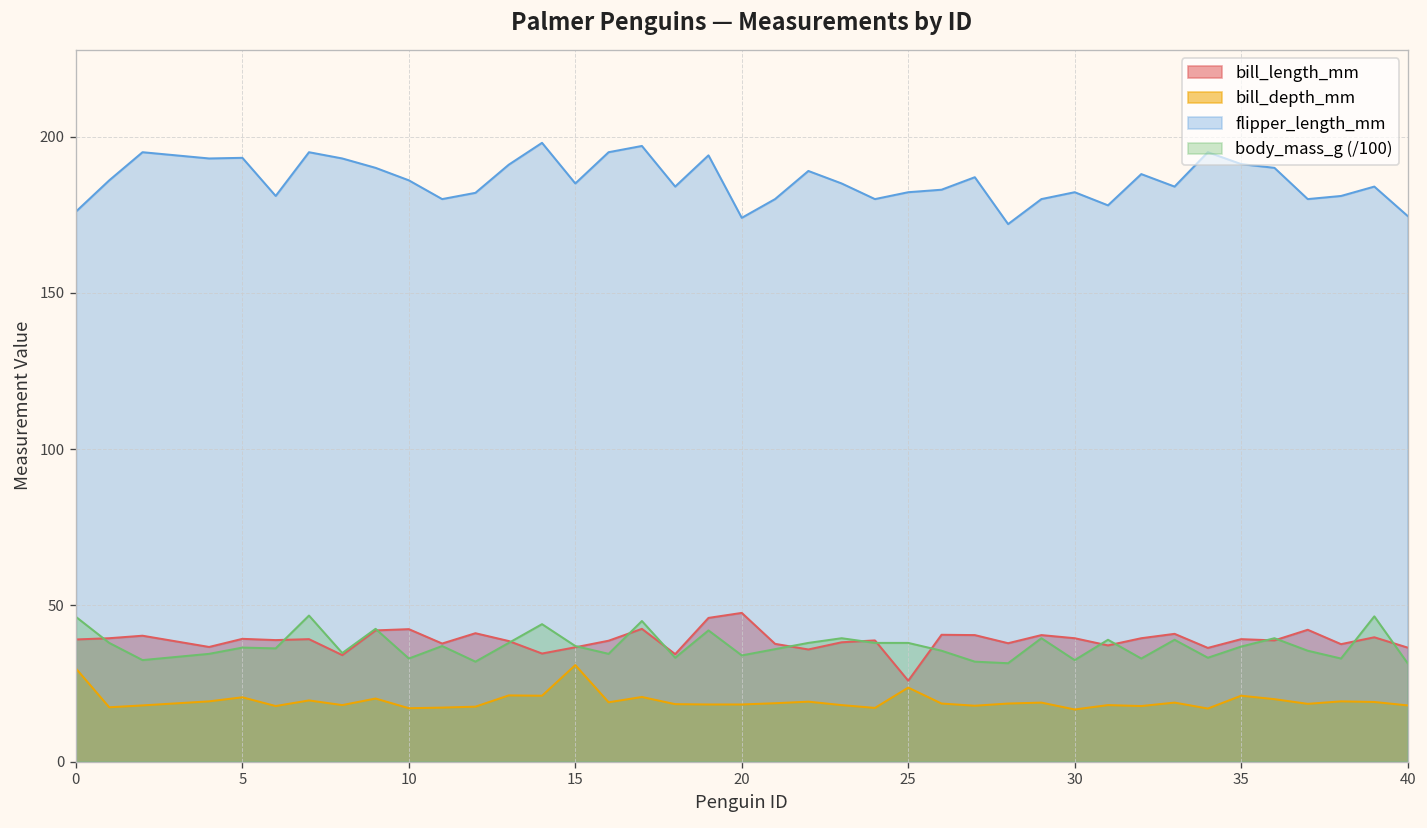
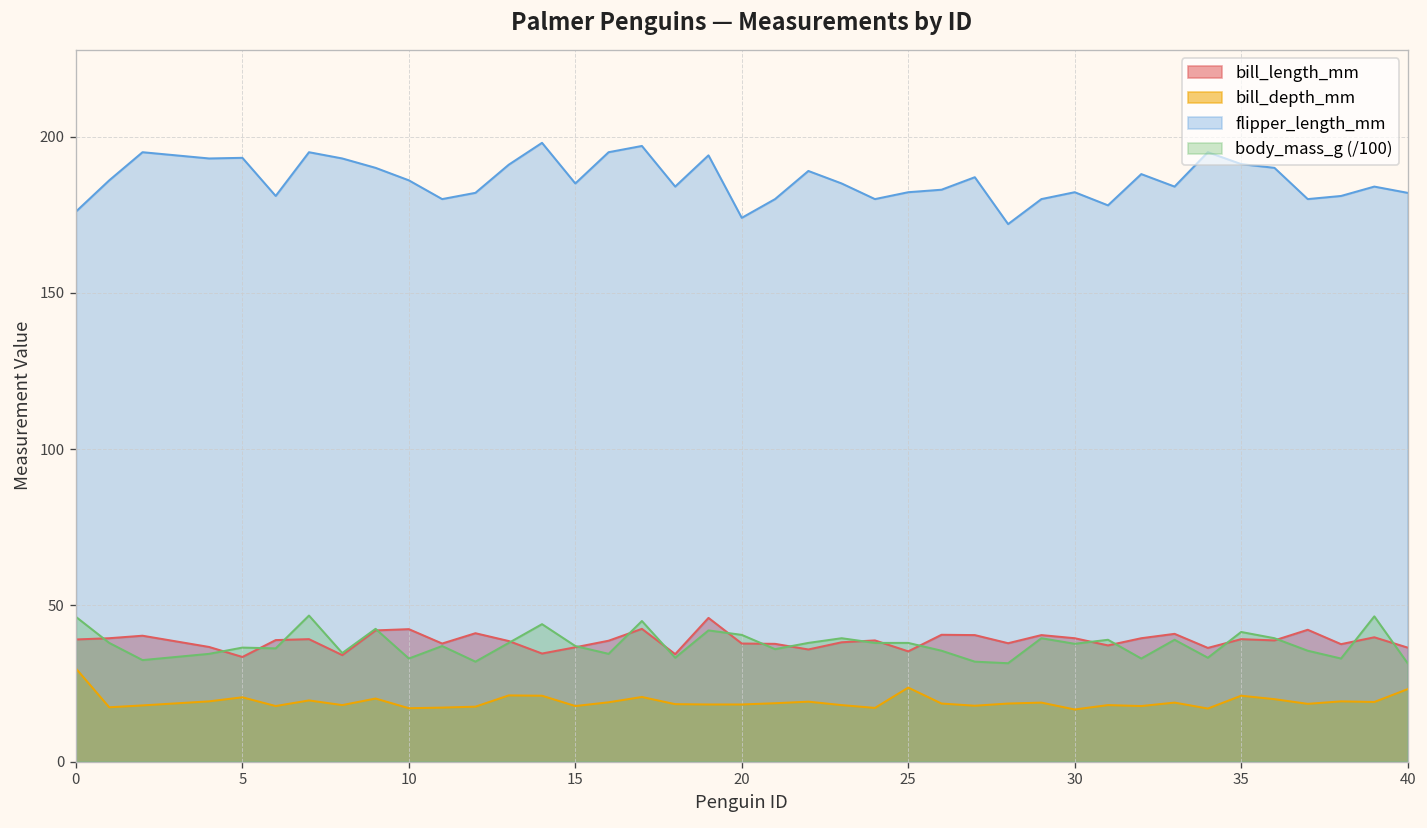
bill_length_mm, 5: 39 -> 34
bill_depth_mm, 15: 31 -> 18
bill_length_mm, 20: 48 -> 38
body_mass_g (/100), 20: 34 -> 41
bill_length_mm, 25: 26 -> 35
body_mass_g (/100), 30: 33 -> 38
body_mass_g (/100), 35: 37 -> 42
bill_depth_mm, 40: 18 -> 23
flipper_length_mm, 40: 175 -> 182
